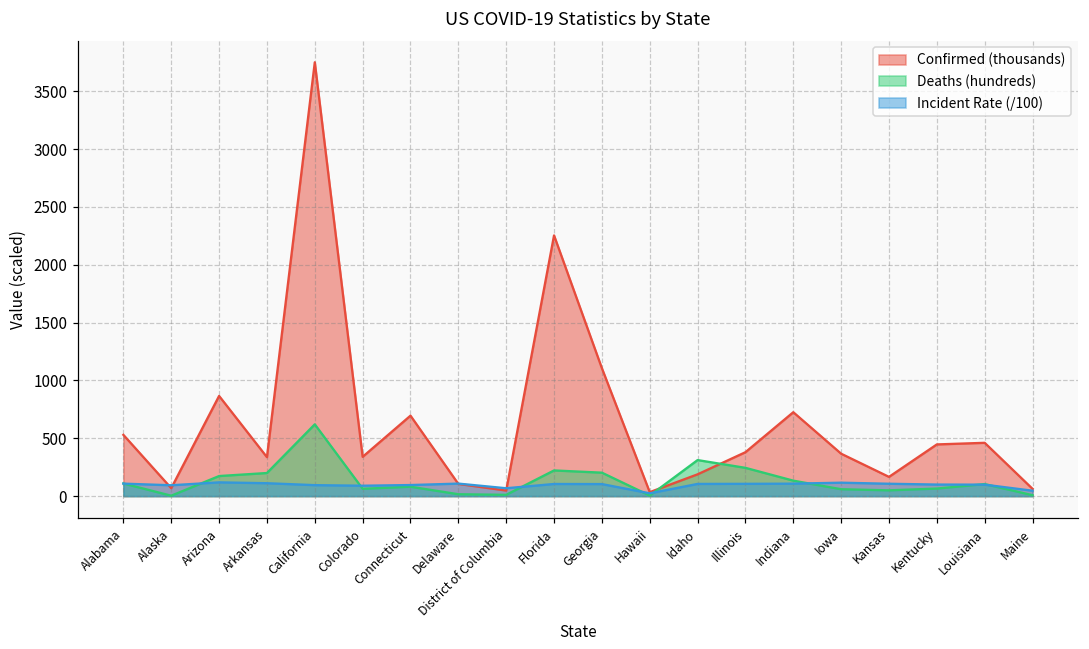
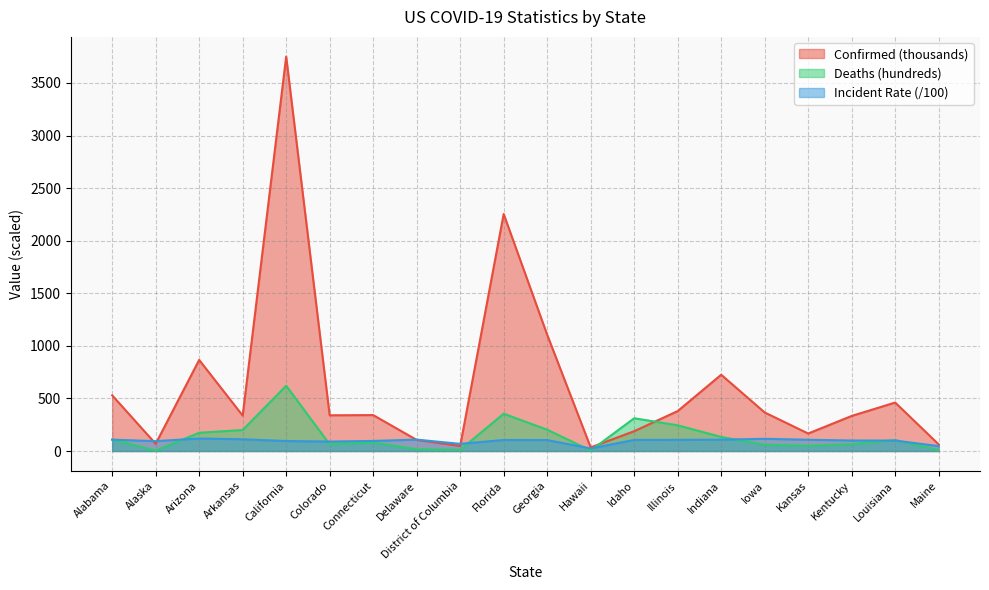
Confirmed (thousands), Connecticut: 700 -> 340
Deaths (hundreds), Florida: 220 -> 350
Confirmed (thousands), Kentucky: 450 -> 330
